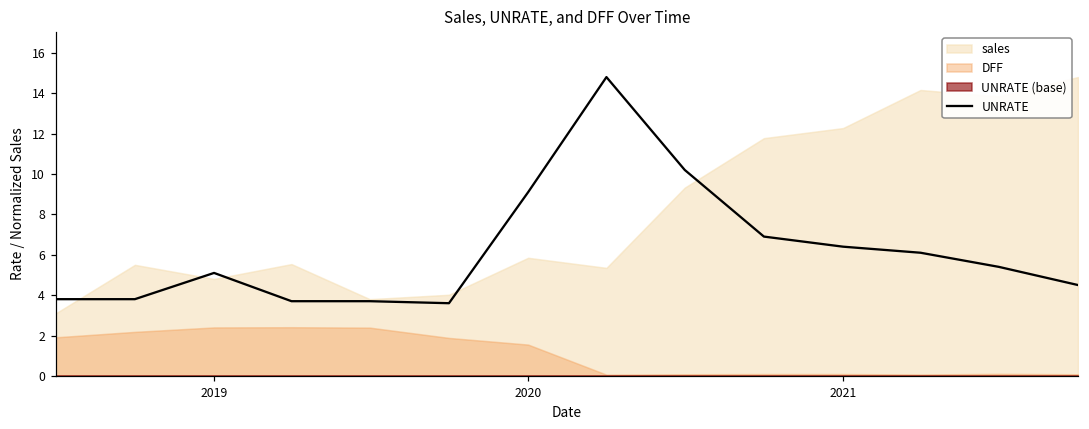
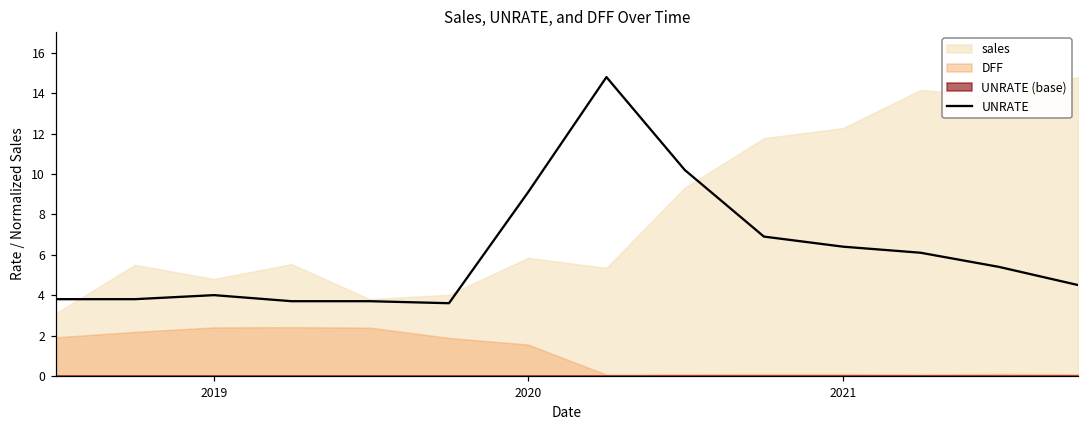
UNRATE, 2019: 5.1 -> 4.0
